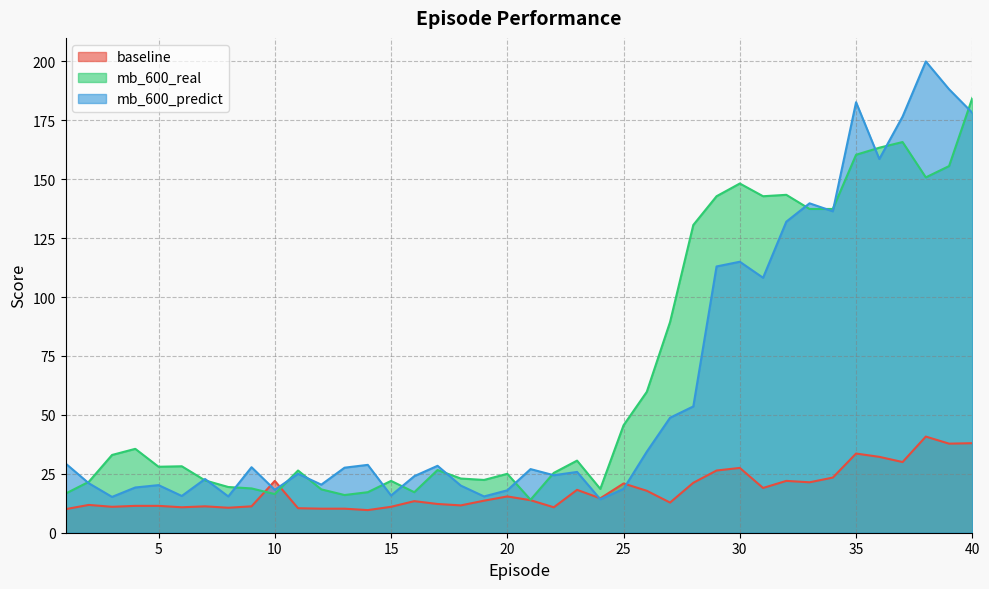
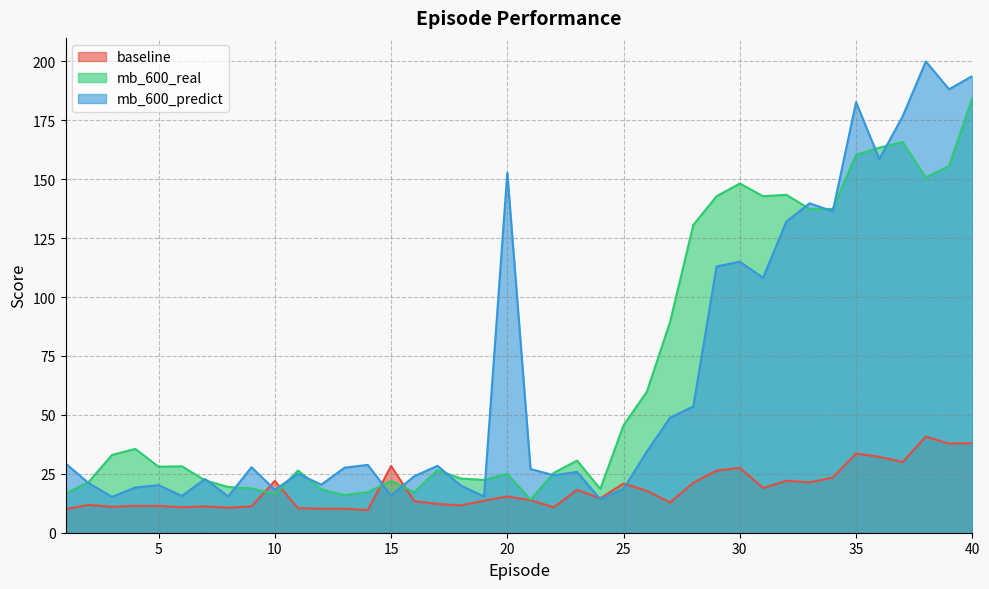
baseline, 15: 11 -> 28
mb_600_predict, 20: 18 -> 153
mb_600_predict, 40: 178 -> 194
